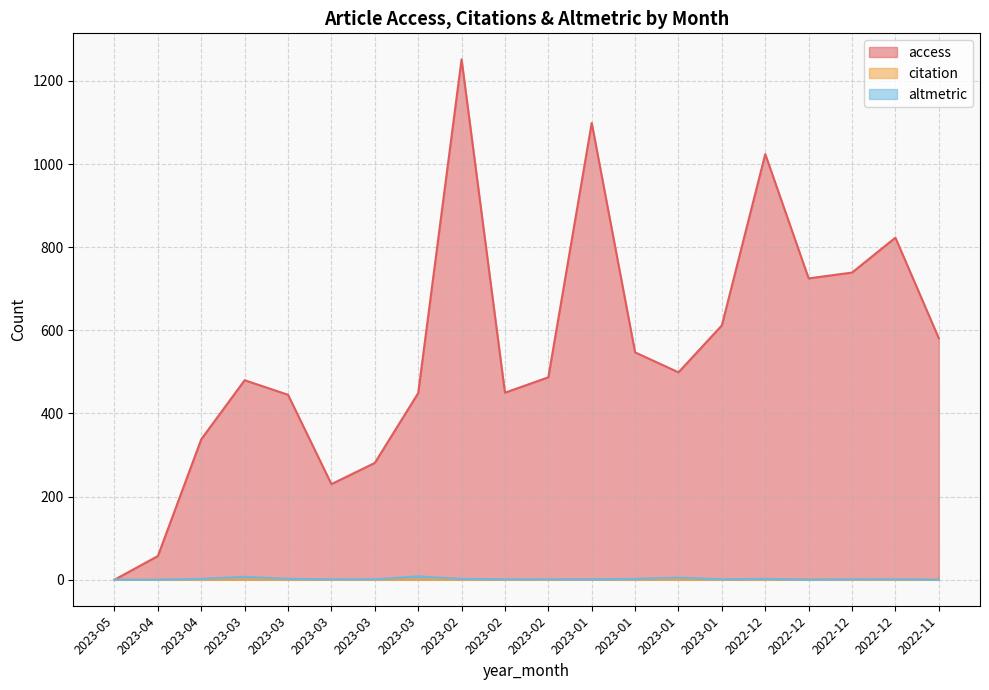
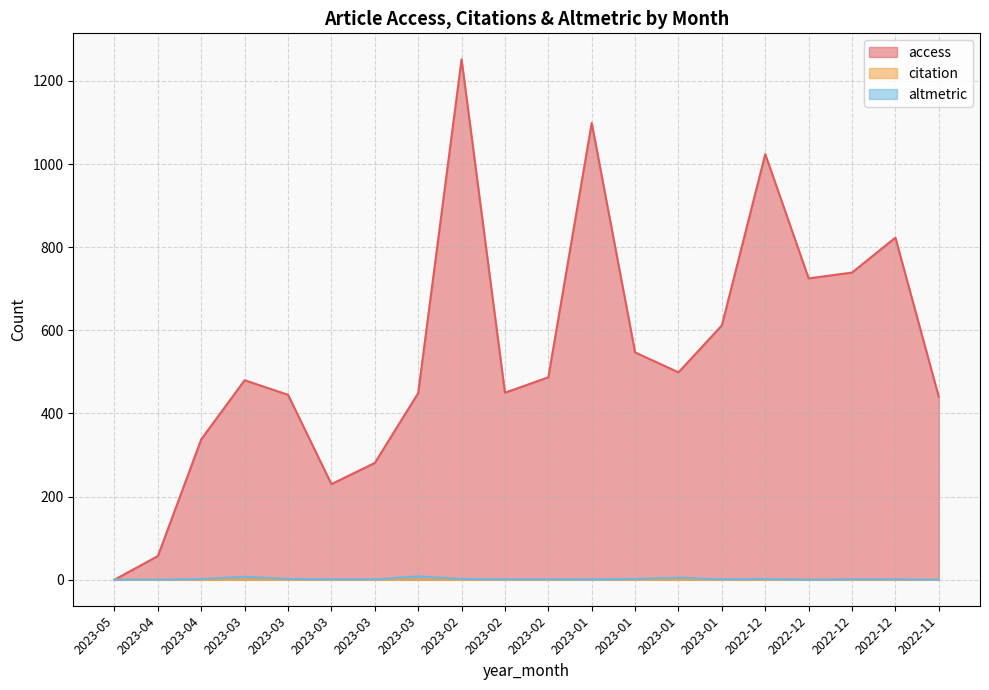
access, 2022-11: 580 -> 440
